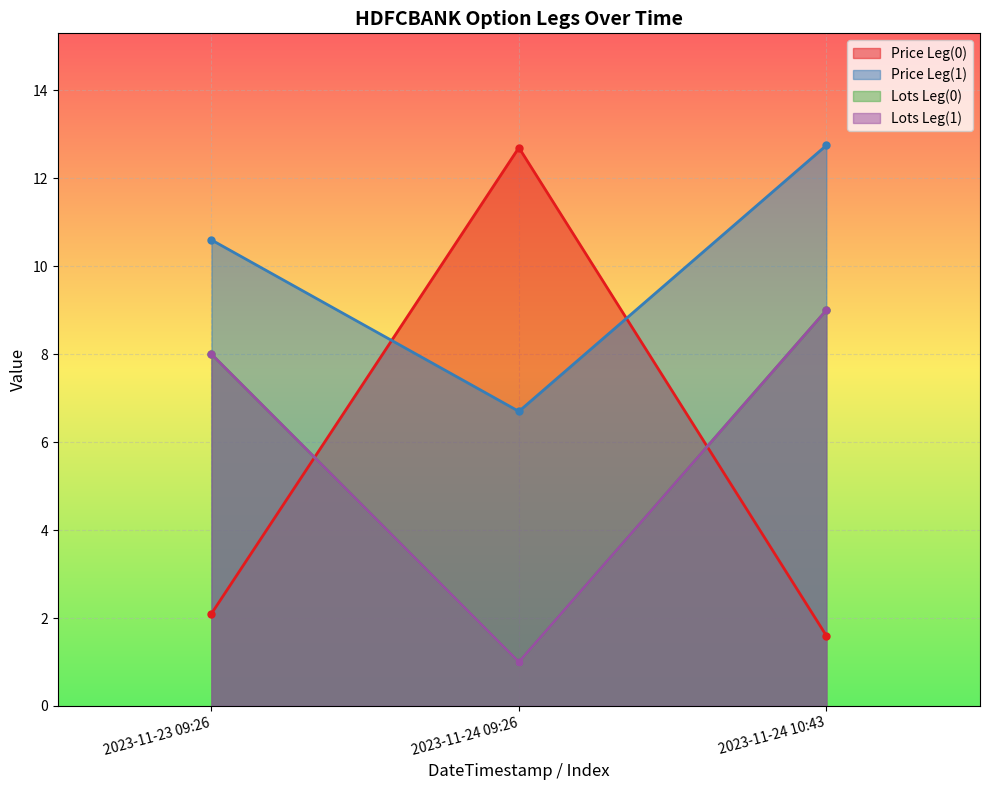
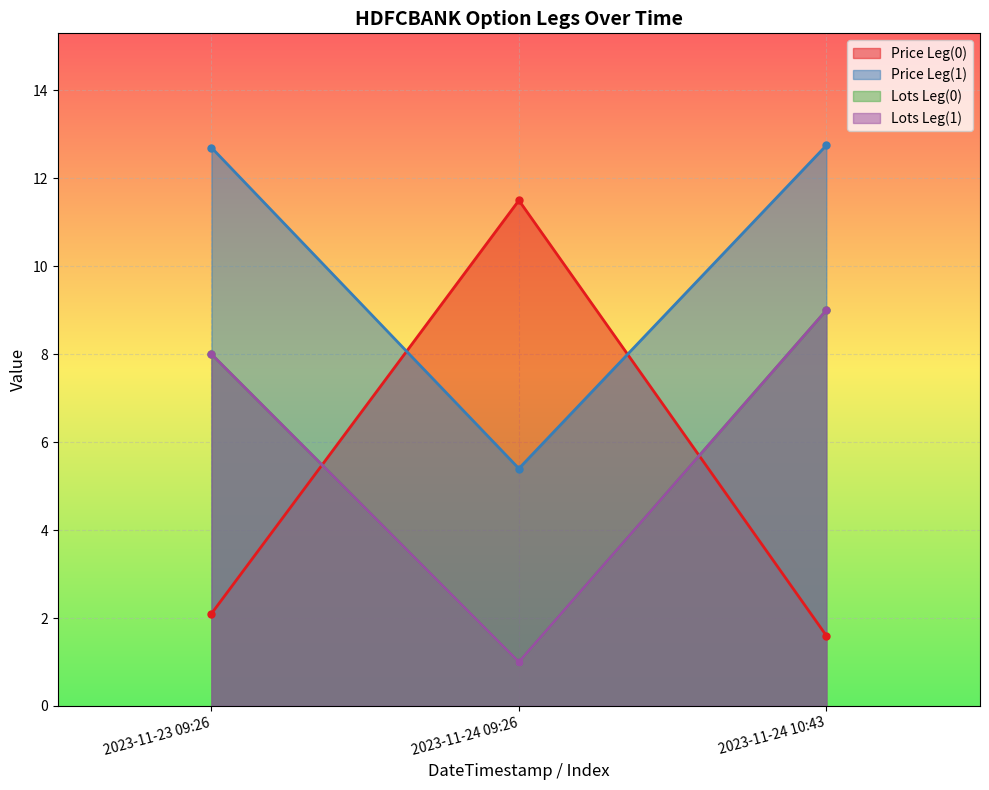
Price Leg(1), 2023-11-23 09:26: 10.6 -> 12.7
Price Leg(0), 2023-11-24 09:26: 12.7 -> 11.5
Price Leg(1), 2023-11-24 09:26: 6.7 -> 5.4
